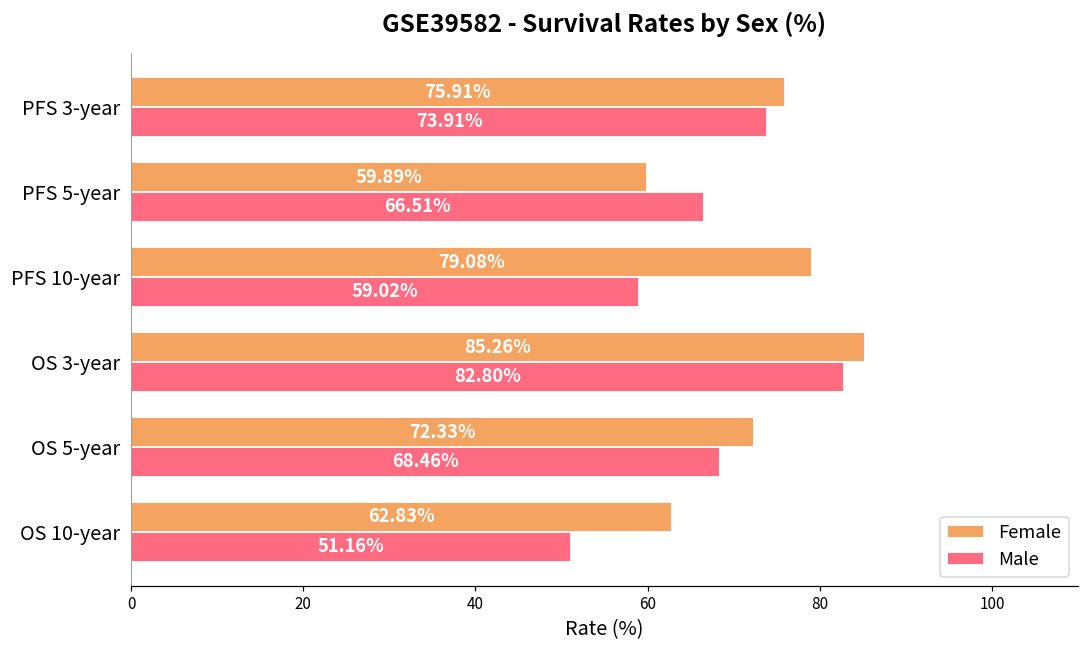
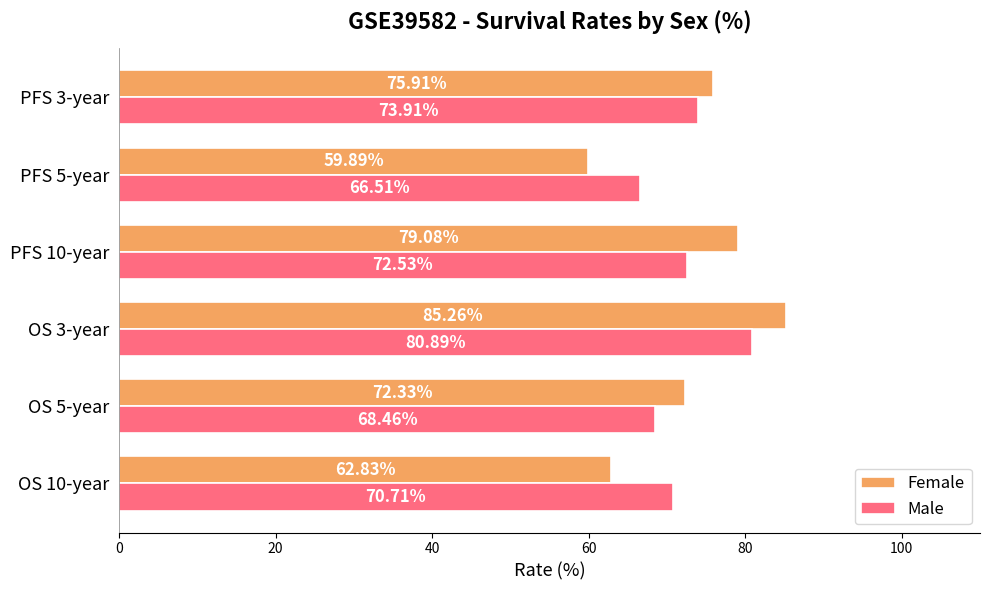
Male, PFS 10-year: 59.02% -> 72.53%
Male, OS 3-year: 82.80% -> 80.89%
Male, OS 10-year: 51.16% -> 70.71%
